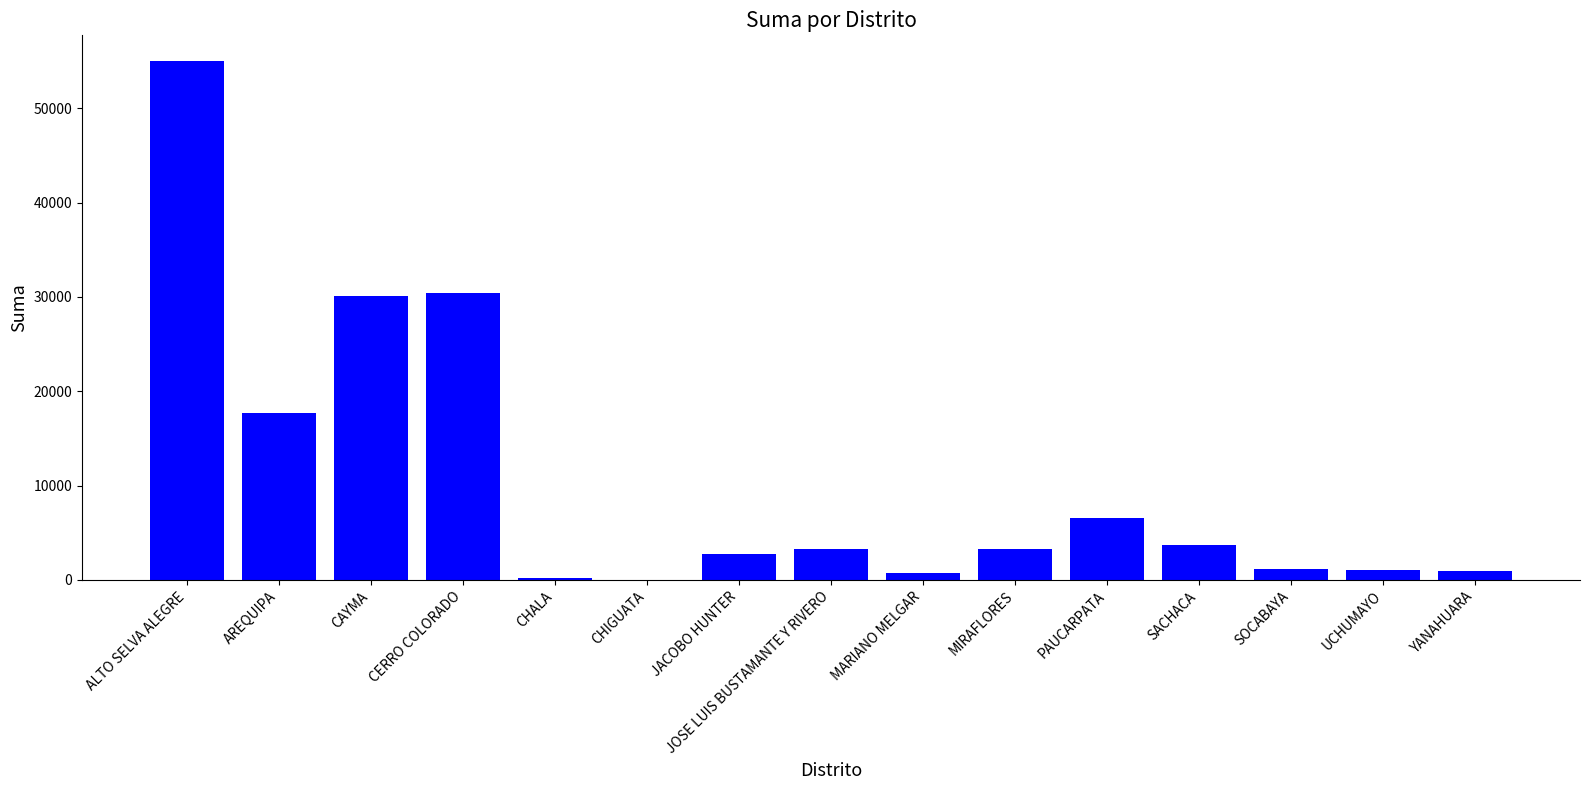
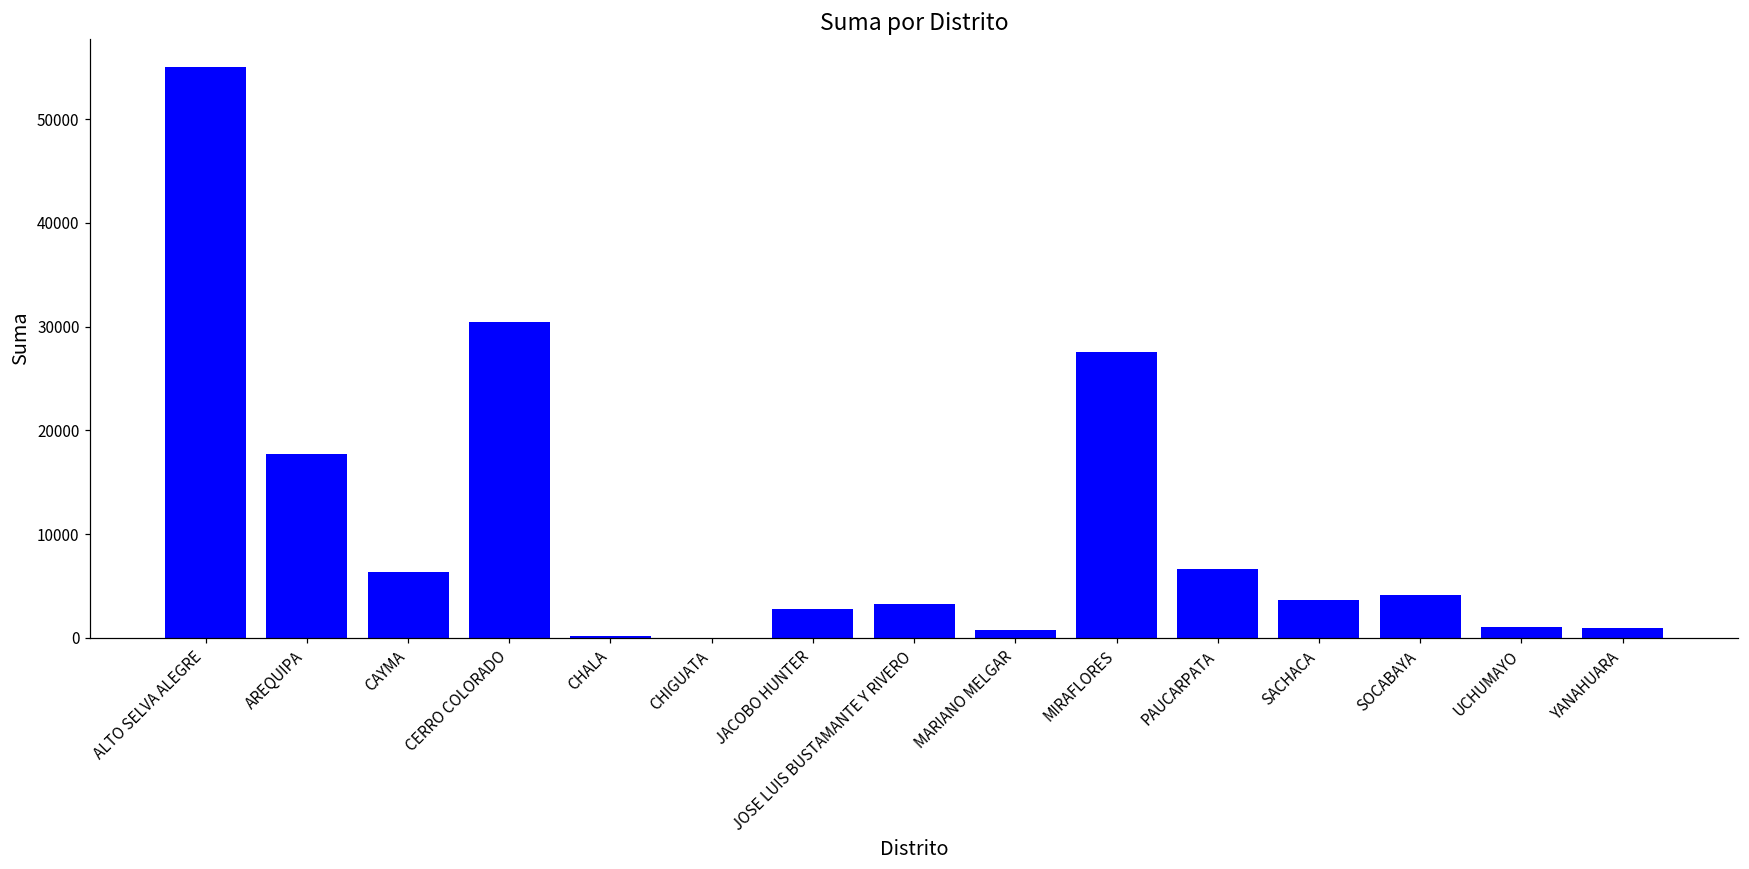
CAYMA: 30000 -> 6000
MIRAFLORES: 3000 -> 28000
SOCABAYA: 1000 -> 4000
